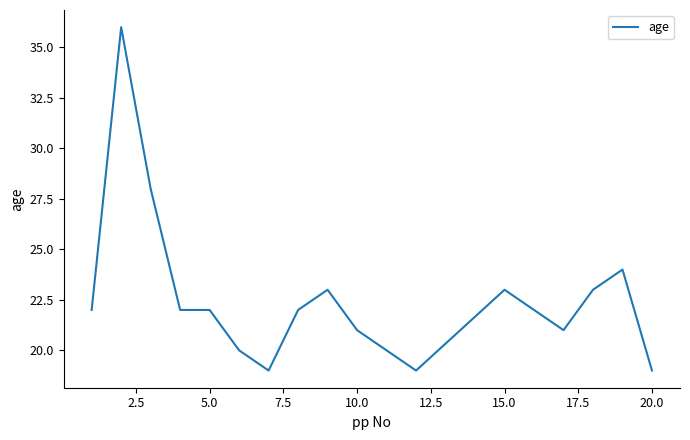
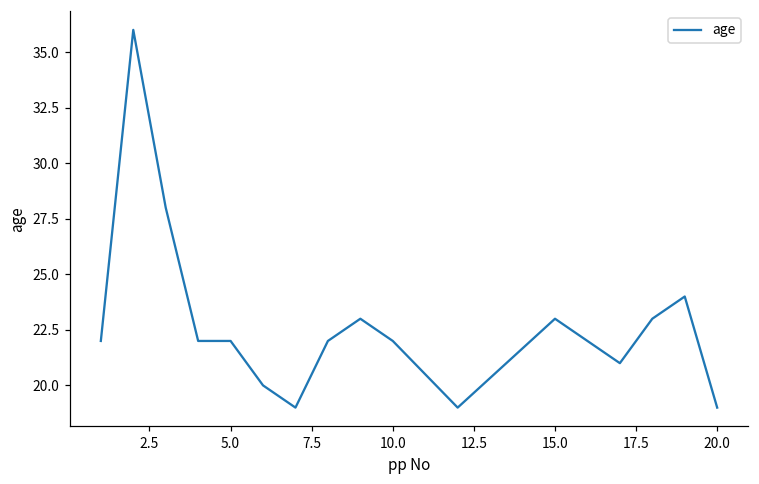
10.0: 21 -> 22
